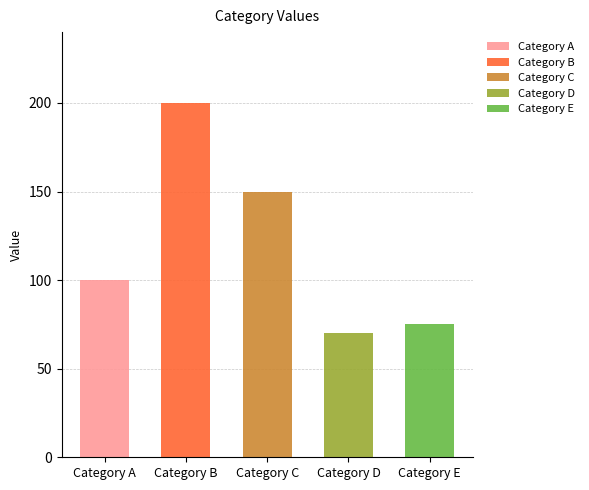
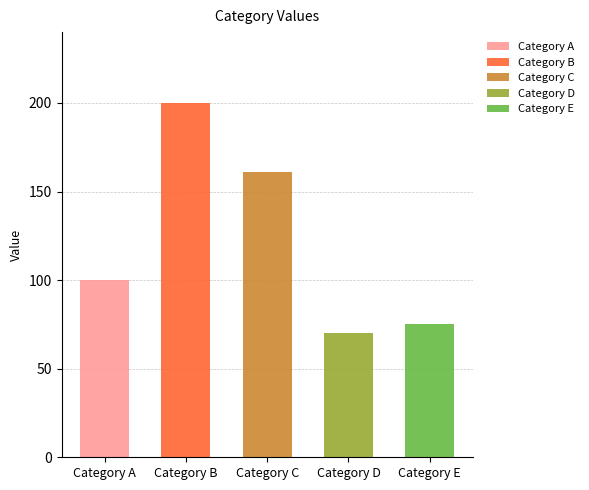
Category C: 150 -> 161
